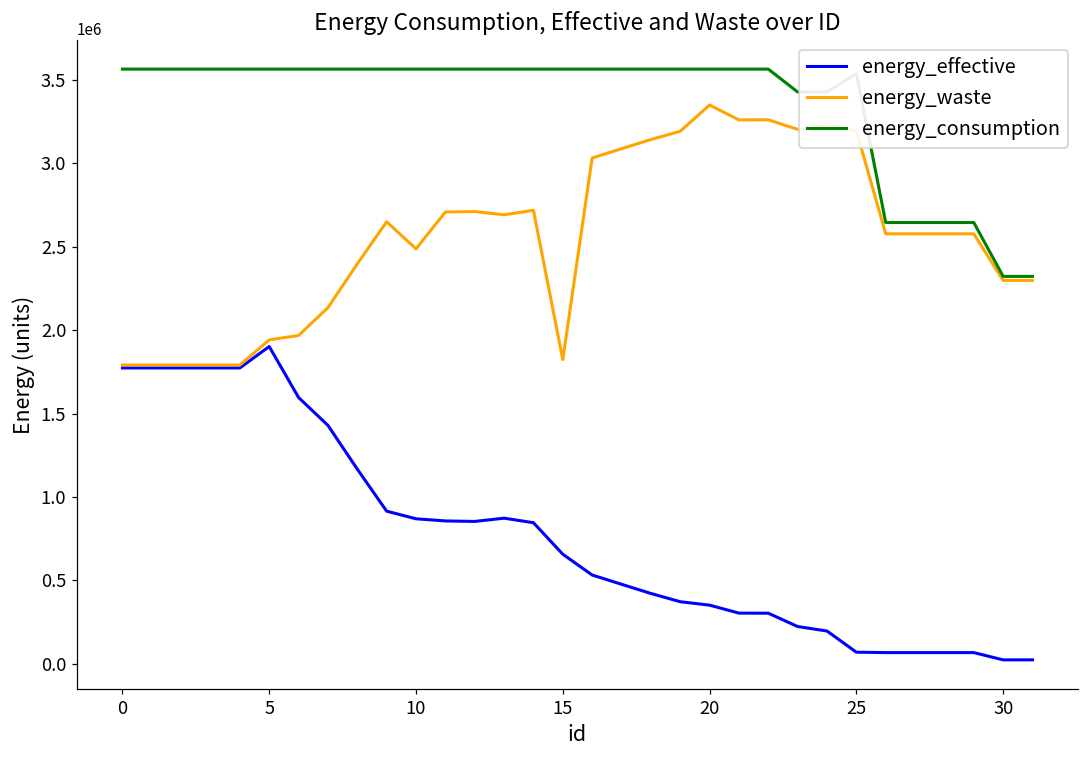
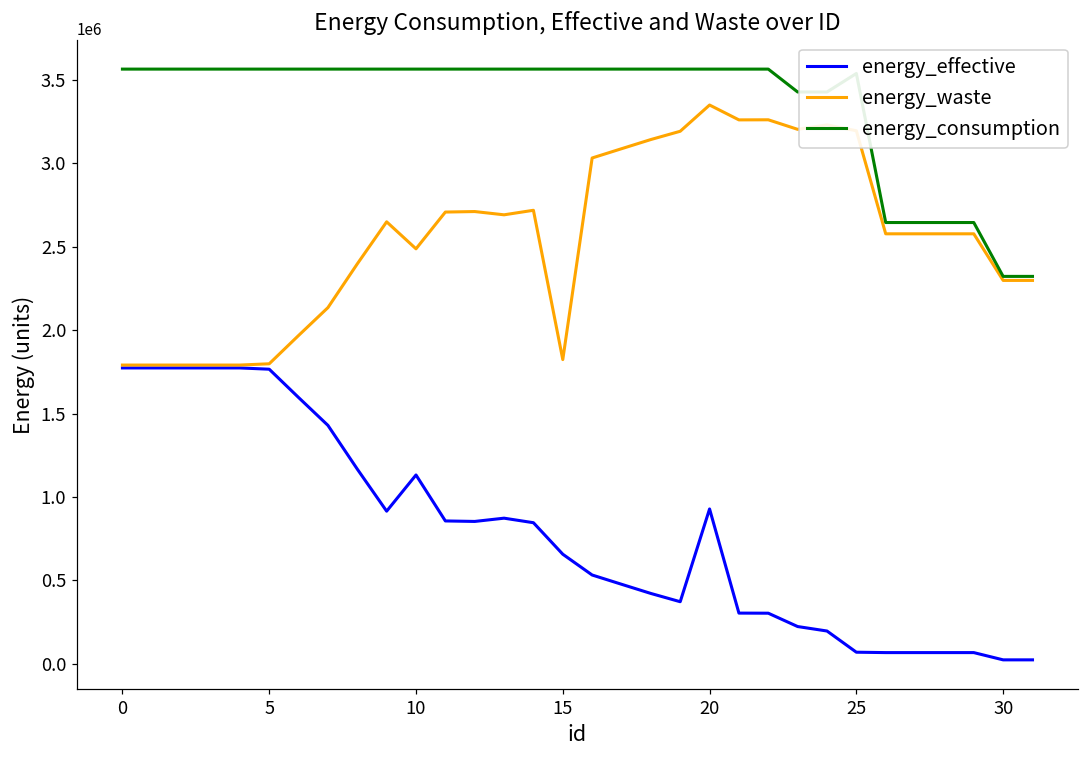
energy_effective, 5: 1900000 -> 1770000
energy_waste, 5: 1940000 -> 1800000
energy_effective, 10: 870000 -> 1130000
energy_effective, 20: 350000 -> 930000
